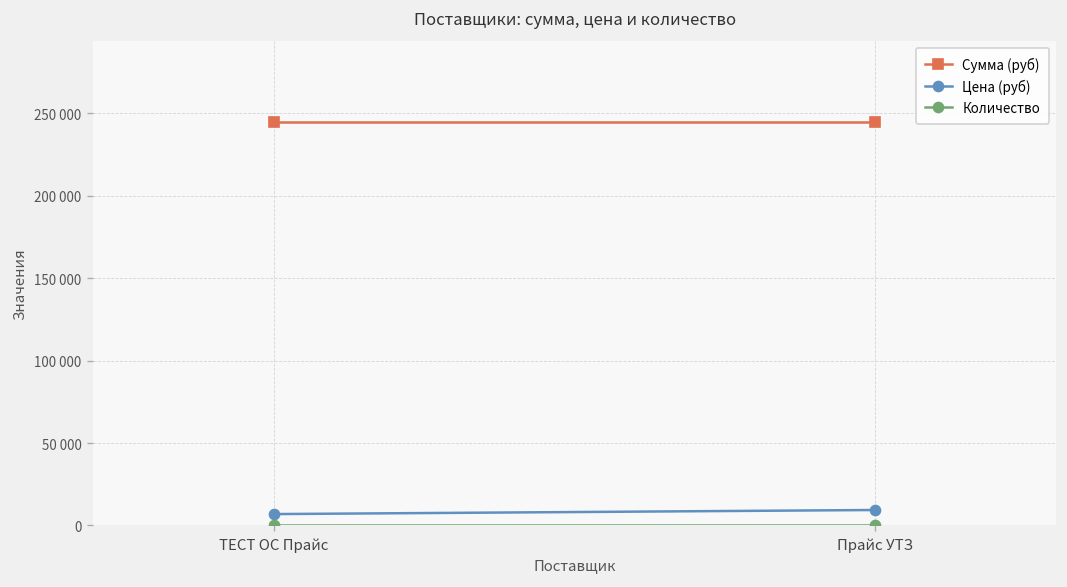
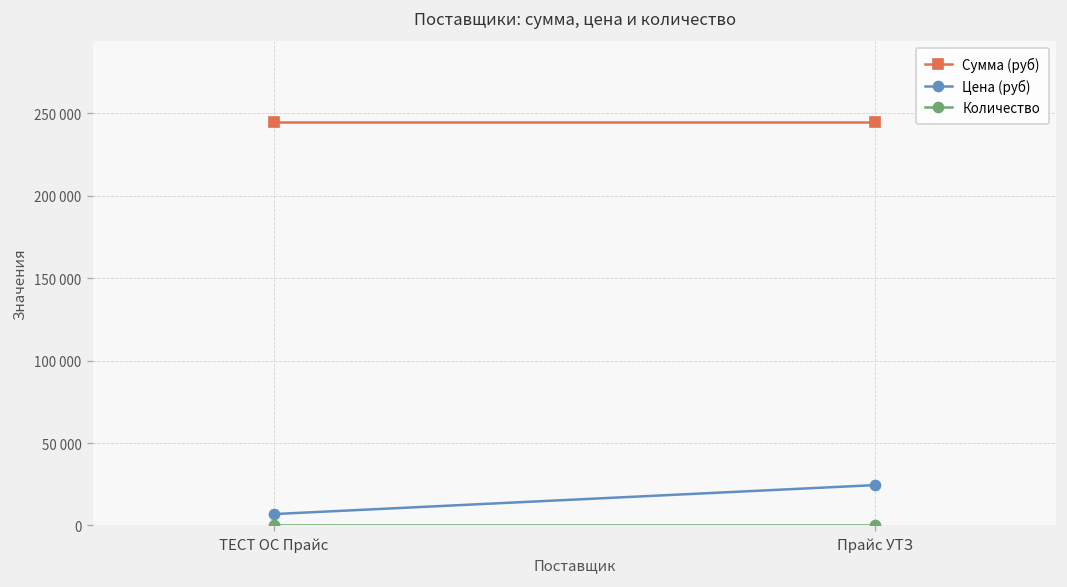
Цена (руб), Прайс УТЗ: 9000 -> 25000
